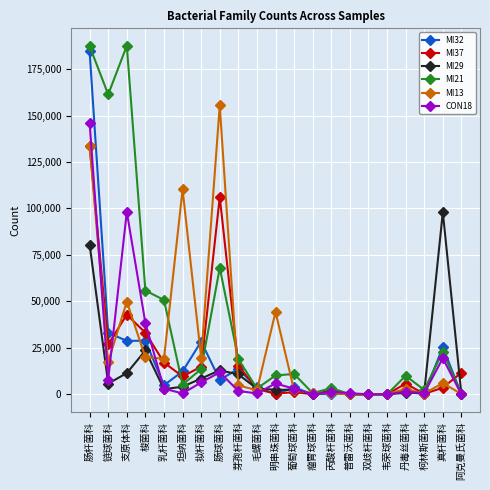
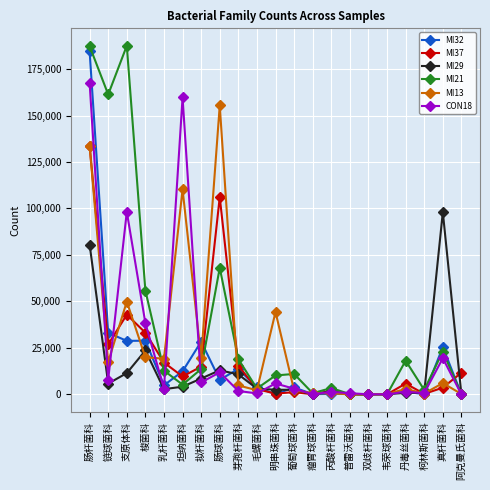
CON18, 肠杆菌科: 146,000 -> 168,000
MI21, 乳杆菌科: 51,000 -> 13,000
CON18, 坦纳菌科: 0 -> 160,000
MI21, 丹毒丝菌科: 10,000 -> 18,000
